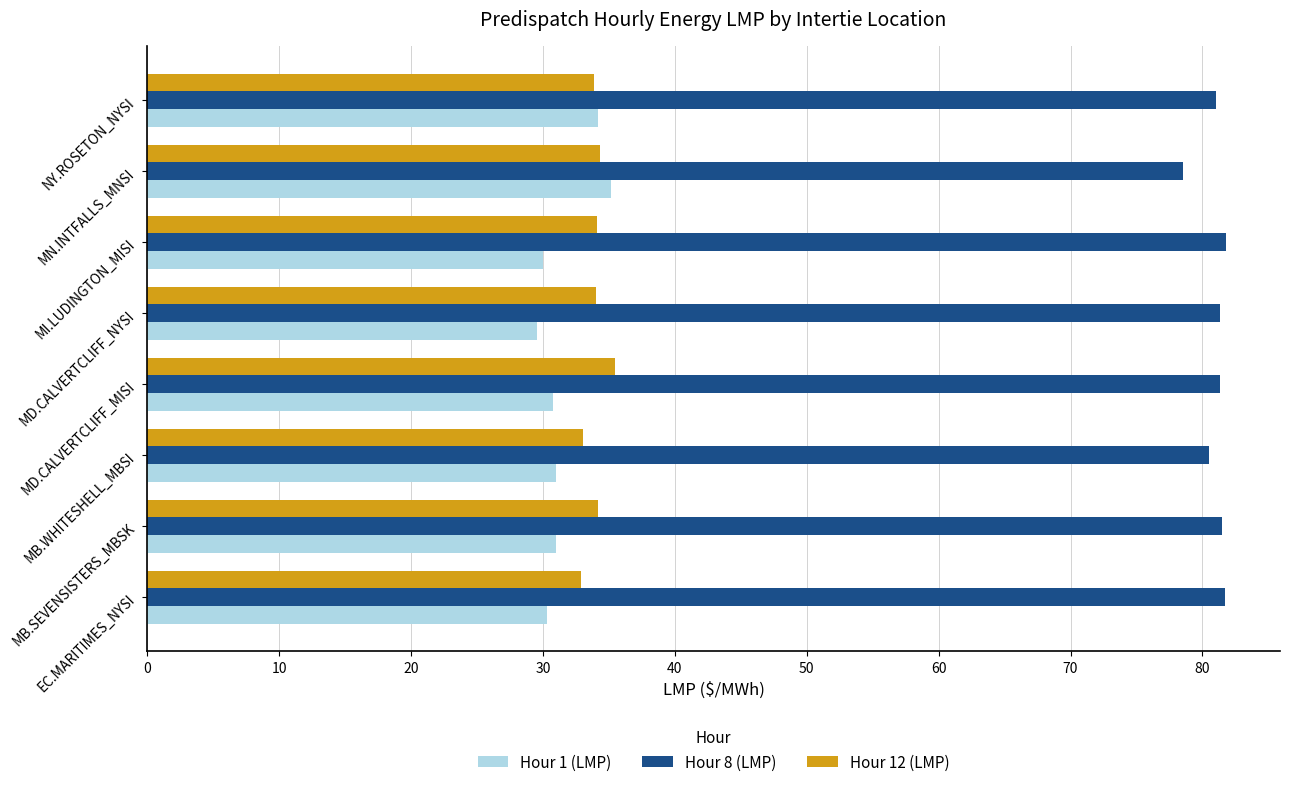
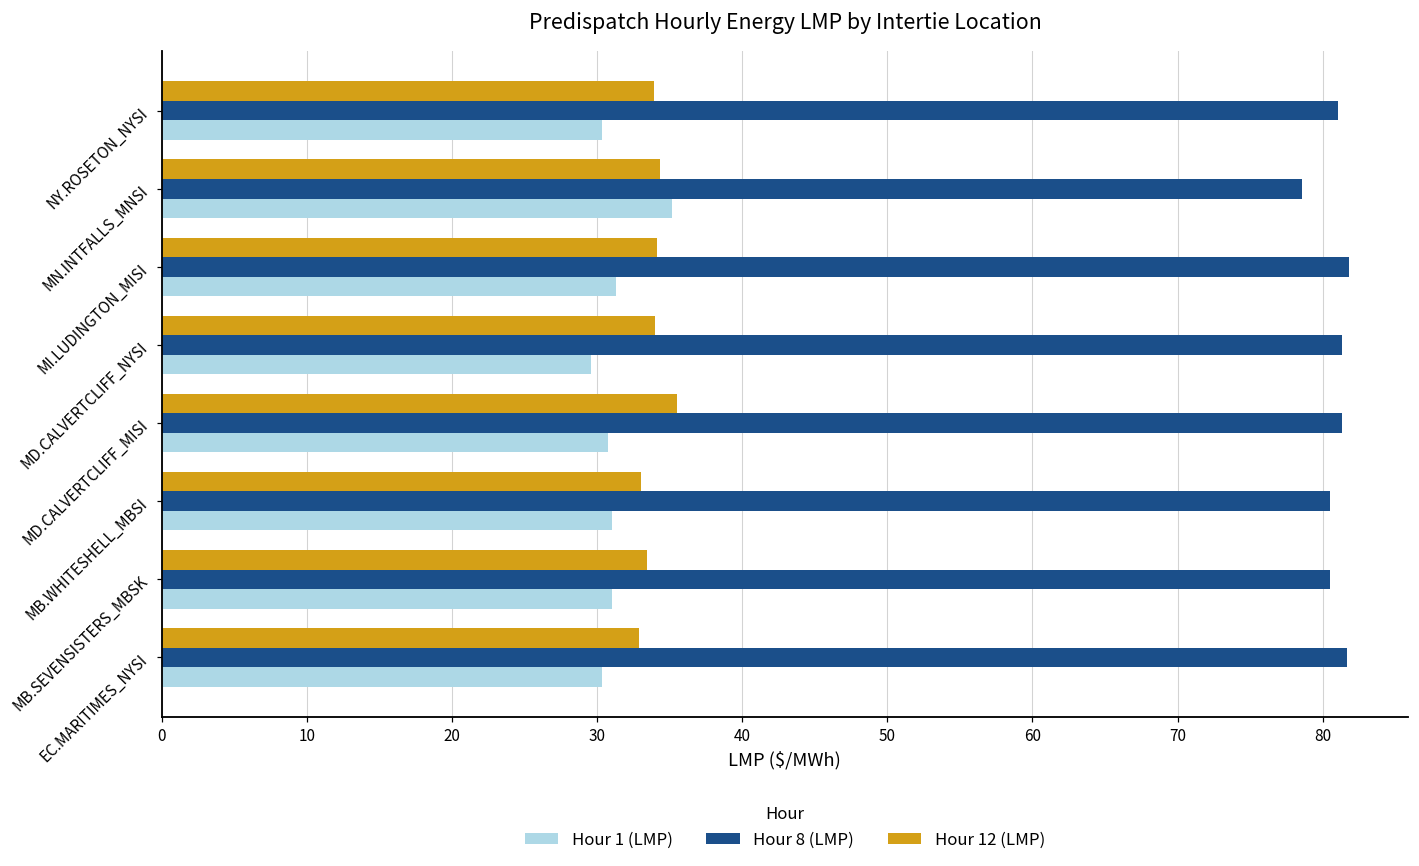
Hour 1 (LMP), NY.ROSETON_NYSI: 34.2 -> 30.3
Hour 1 (LMP), MI.LUDINGTON_MISI: 30.0 -> 31.3
Hour 12 (LMP), MB.SEVENSISTERS_MBSK: 34.2 -> 33.5
Hour 8 (LMP), MB.SEVENSISTERS_MBSK: 81.5 -> 80.5
